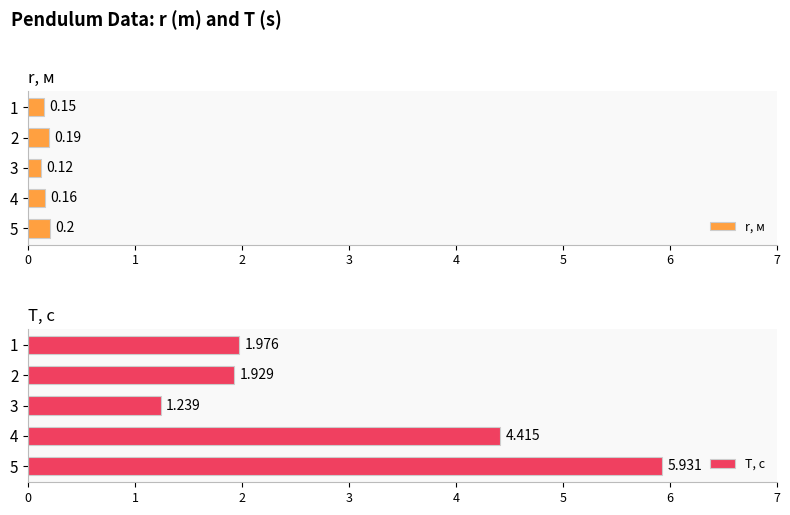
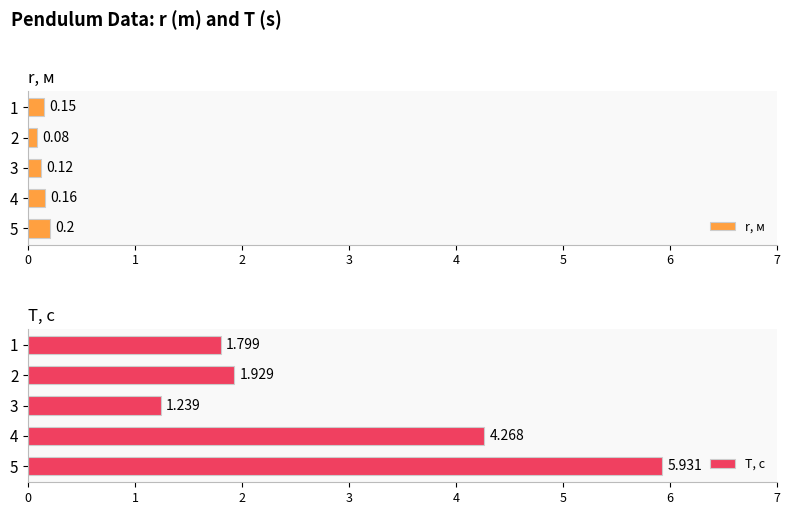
r, м, 2: 0.19 -> 0.08
T, с, 1: 1.976 -> 1.799
T, с, 4: 4.415 -> 4.268
